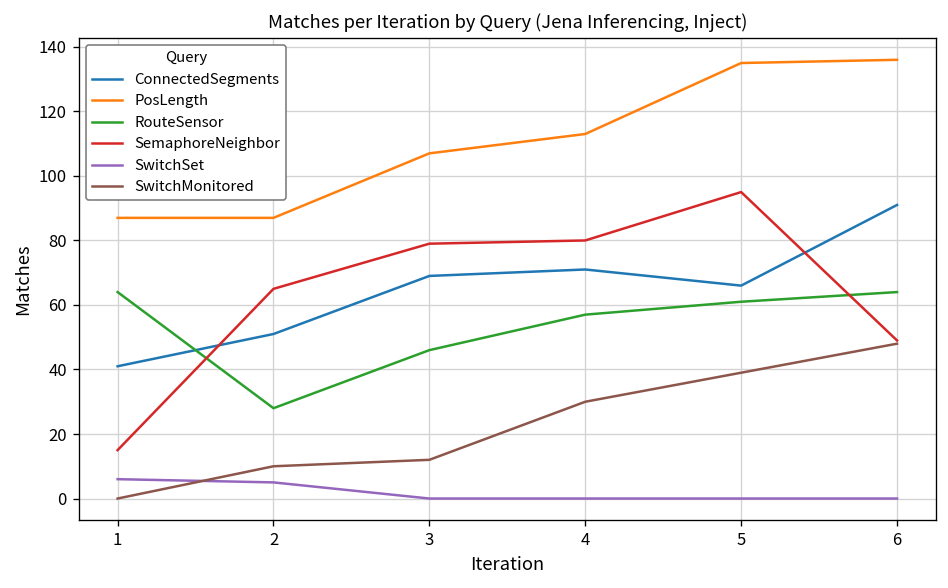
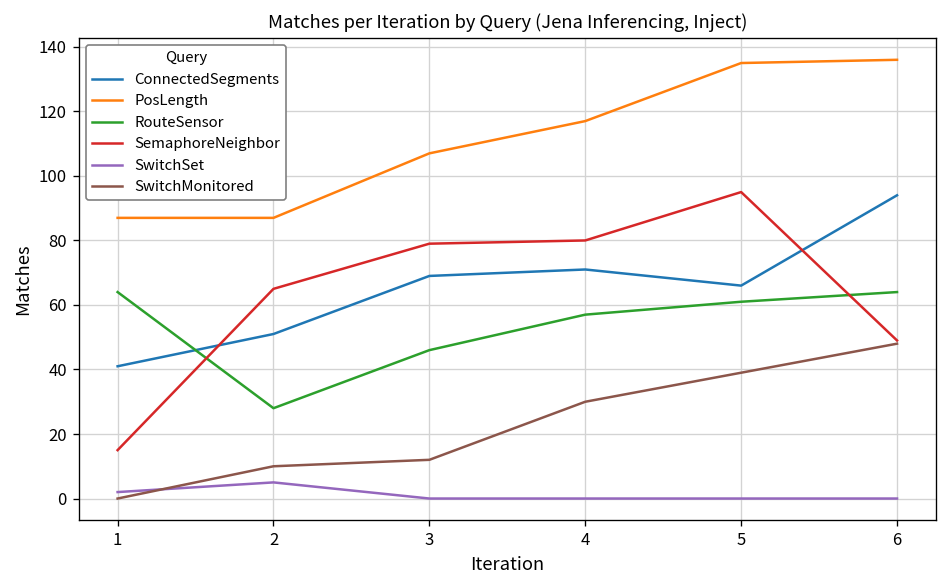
SwitchSet, 1: 6 -> 2
PosLength, 4: 113 -> 117
ConnectedSegments, 6: 91 -> 94
